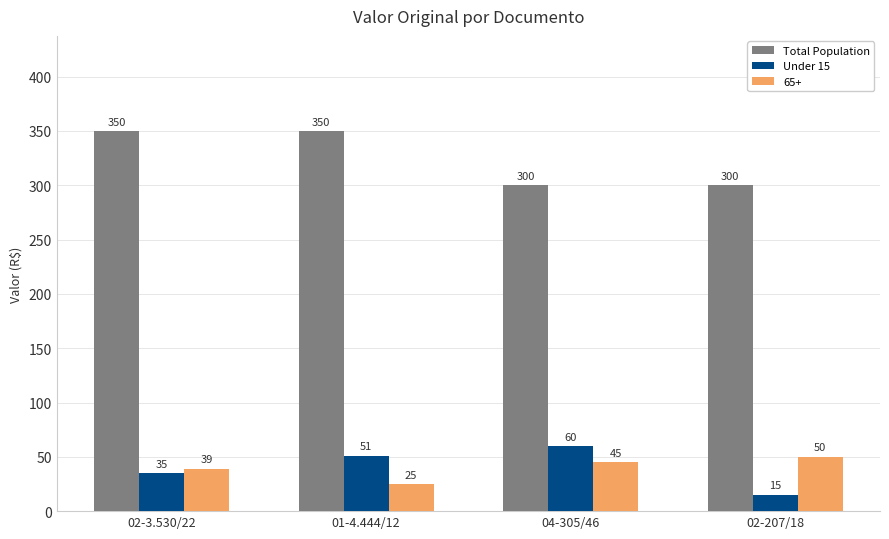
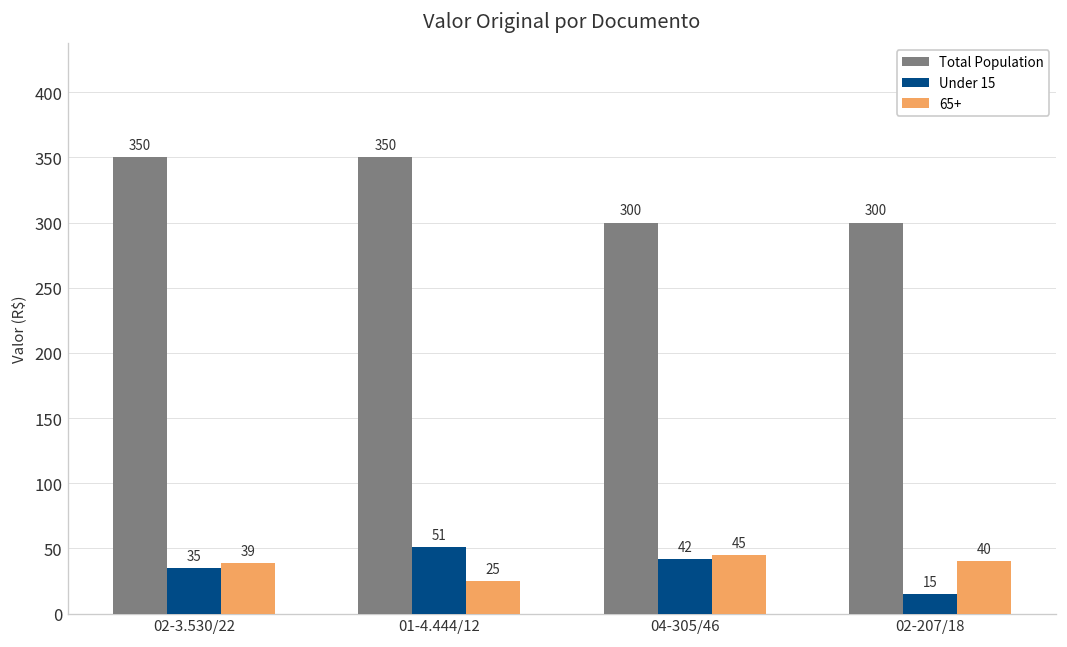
Under 15, 04-305/46: 60 -> 42
65+, 02-207/18: 50 -> 40
